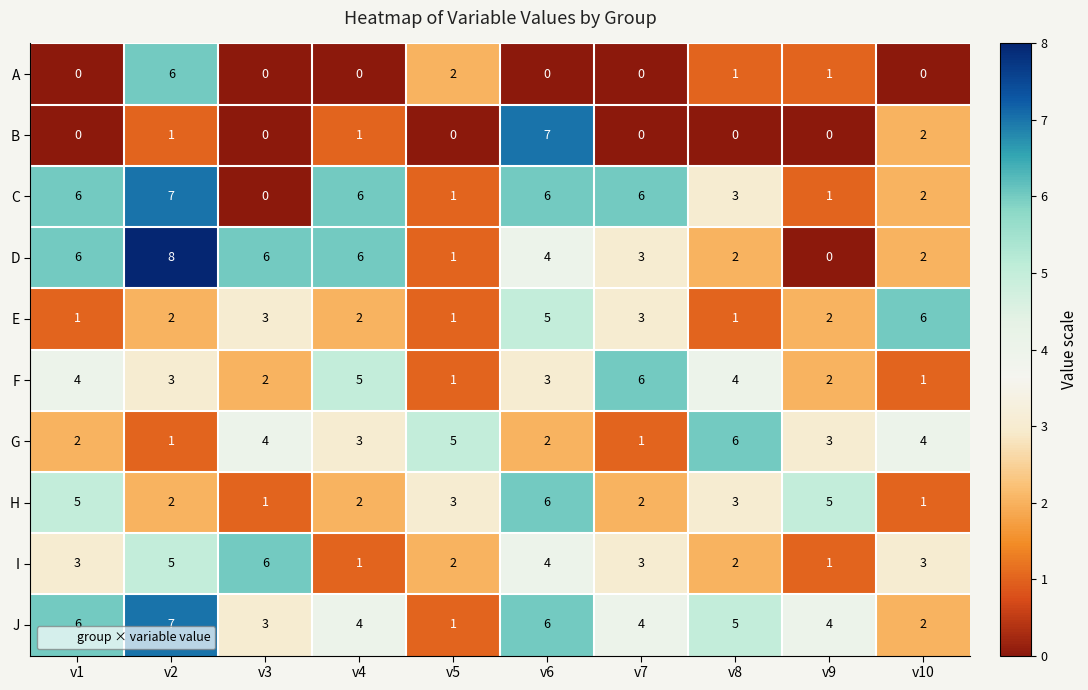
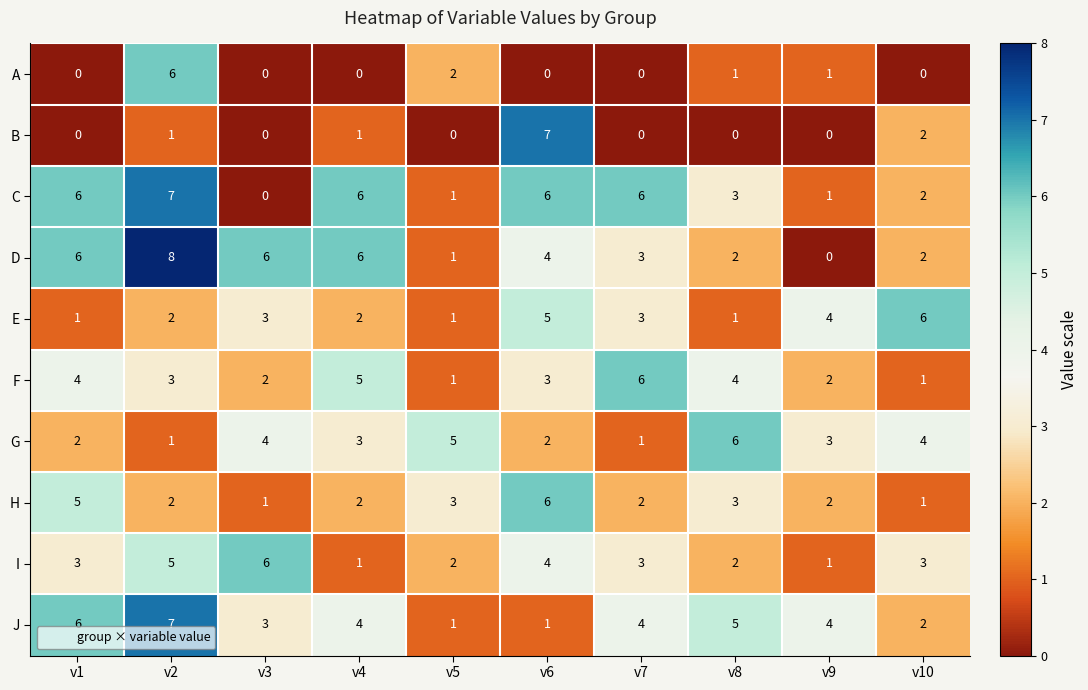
E, v9: 2 -> 4
H, v9: 5 -> 2
J, v6: 6 -> 1
